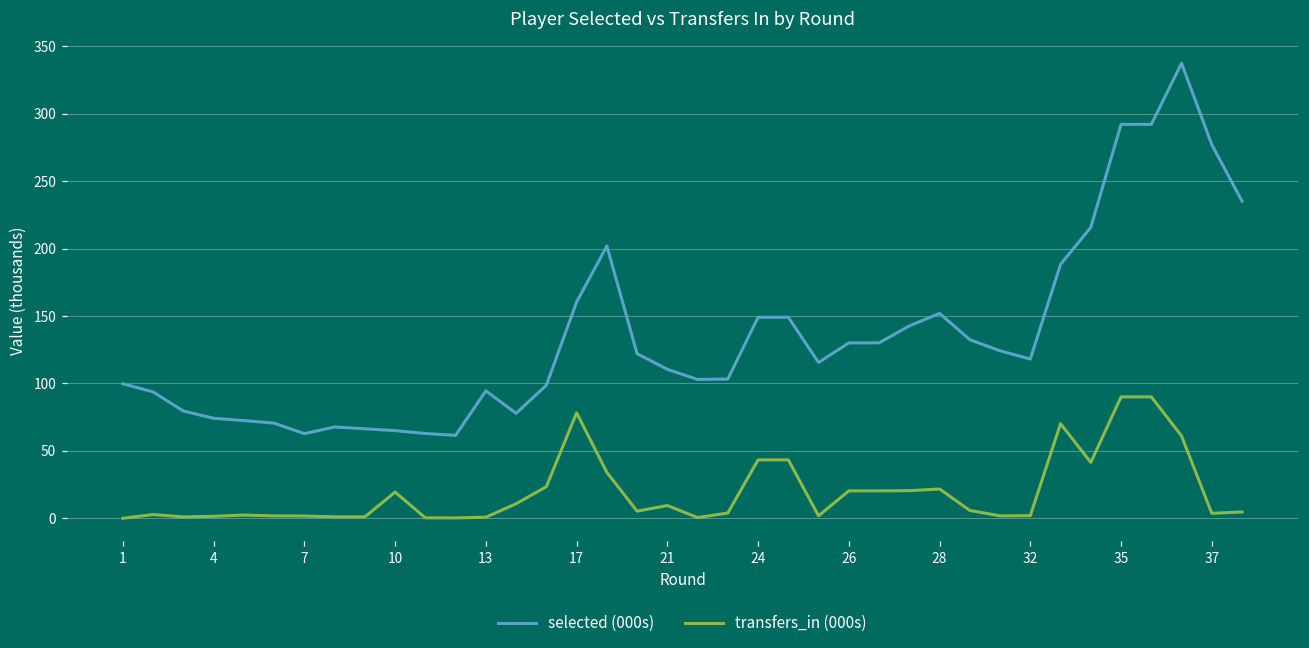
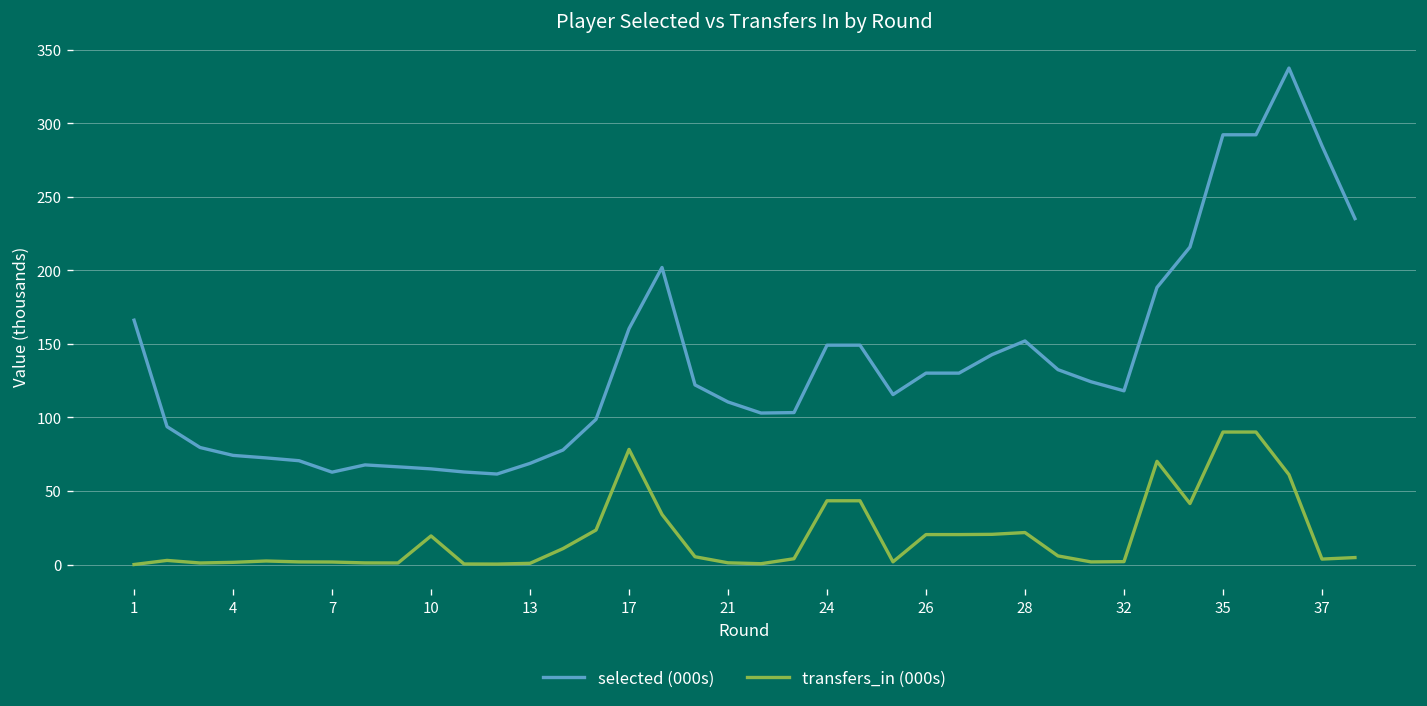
selected (000s), 1: 100 -> 166
selected (000s), 13: 95 -> 69
transfers_in (000s), 21: 9 -> 1
selected (000s), 37: 277 -> 285
